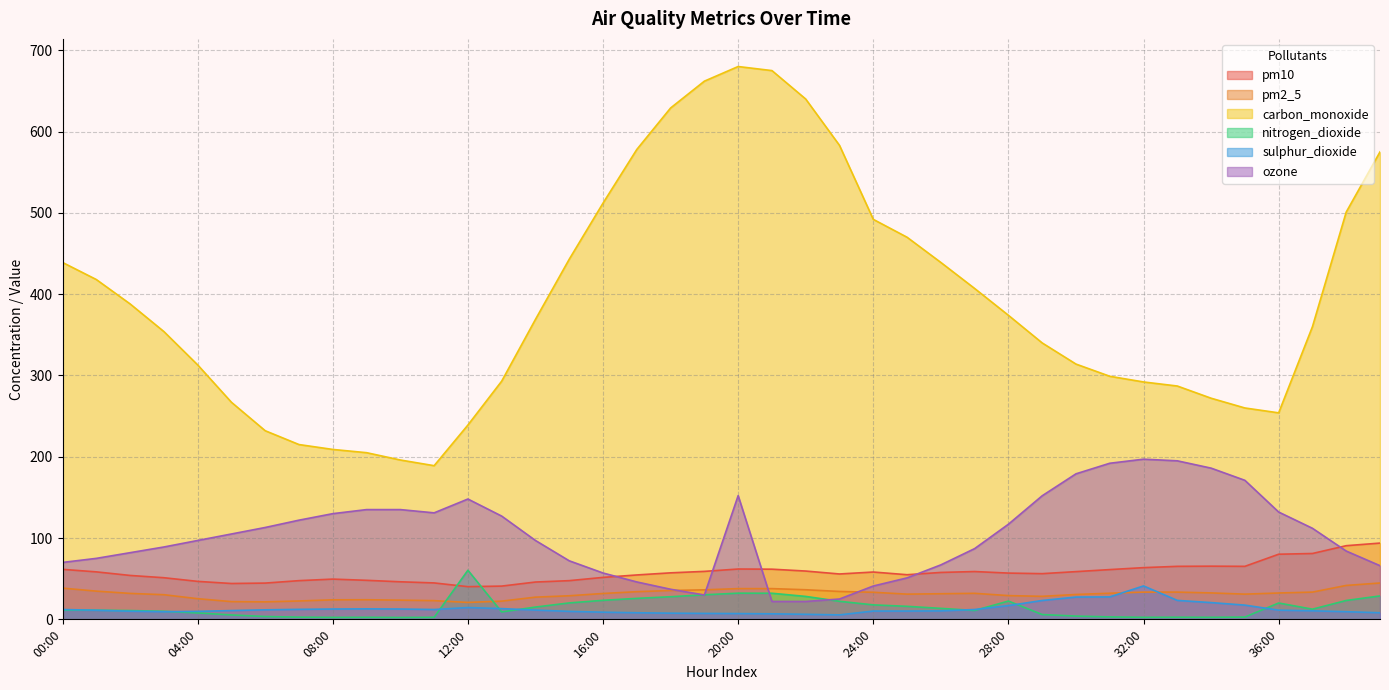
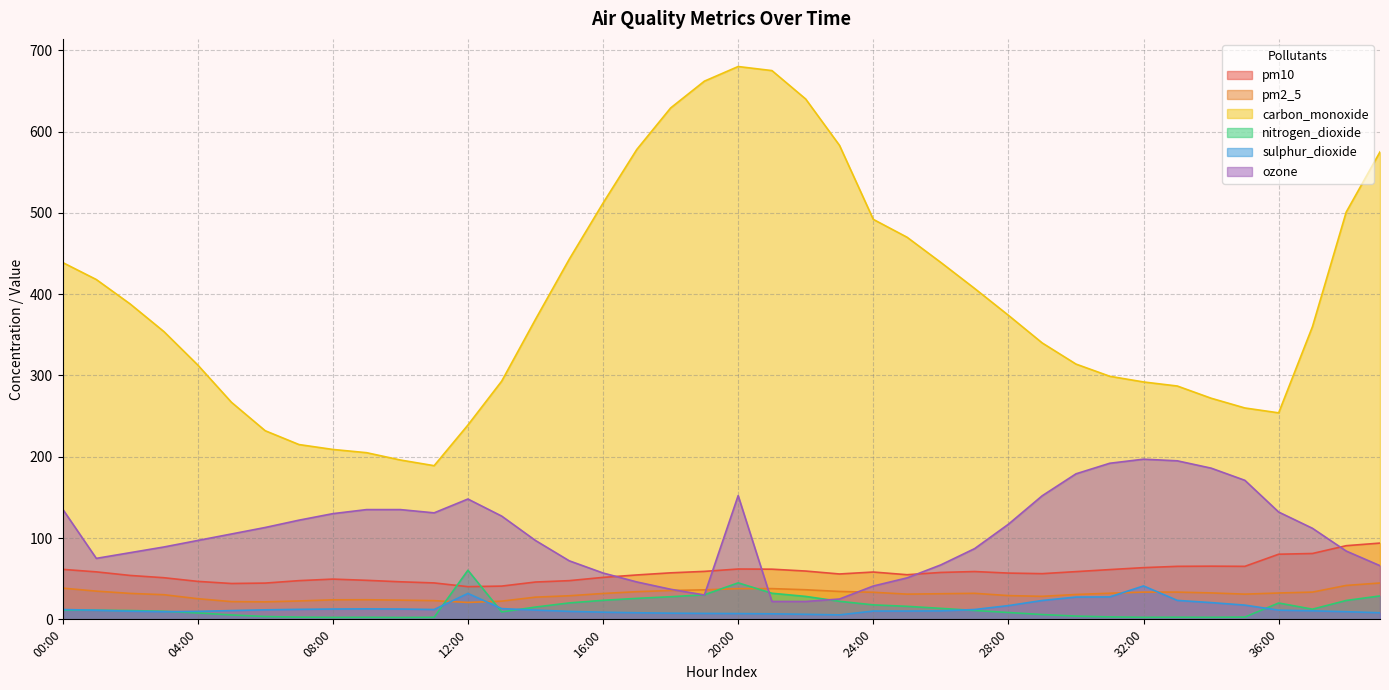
ozone, 00:00: 70 -> 140
sulphur_dioxide, 12:00: 10 -> 30
nitrogen_dioxide, 20:00: 30 -> 40
nitrogen_dioxide, 28:00: 20 -> 10
